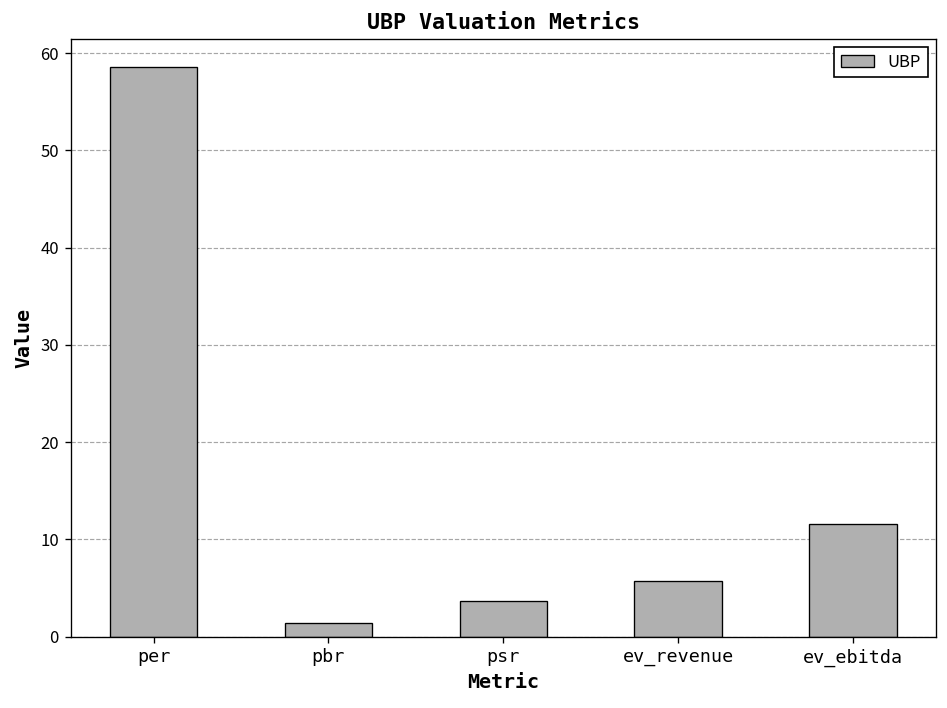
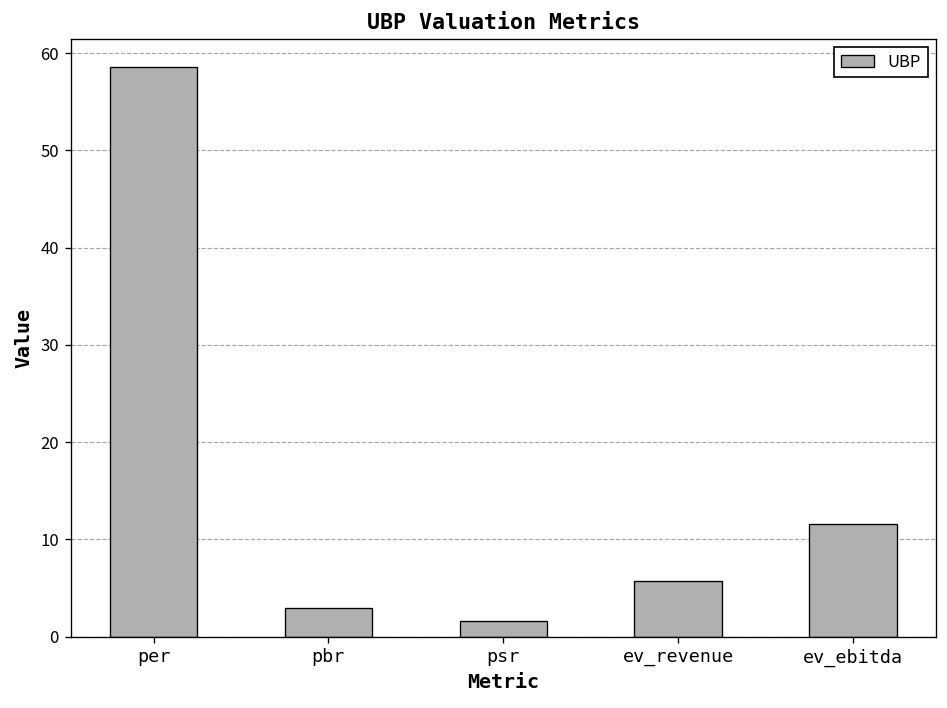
pbr: 1 -> 3
psr: 4 -> 2
